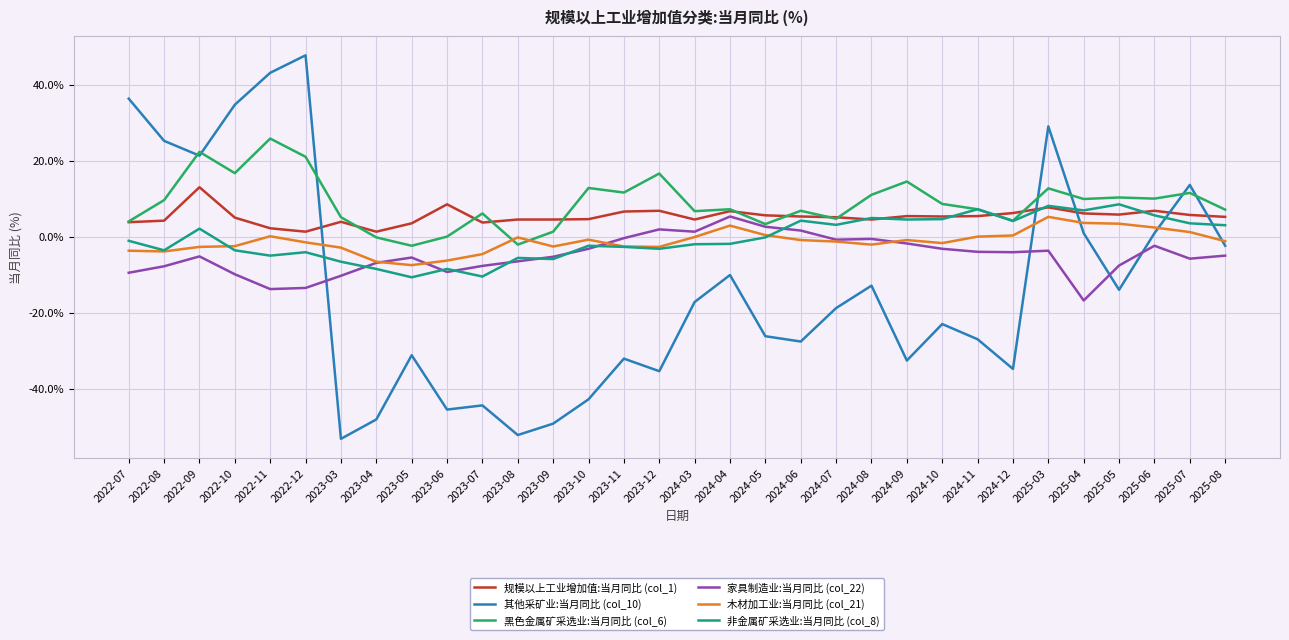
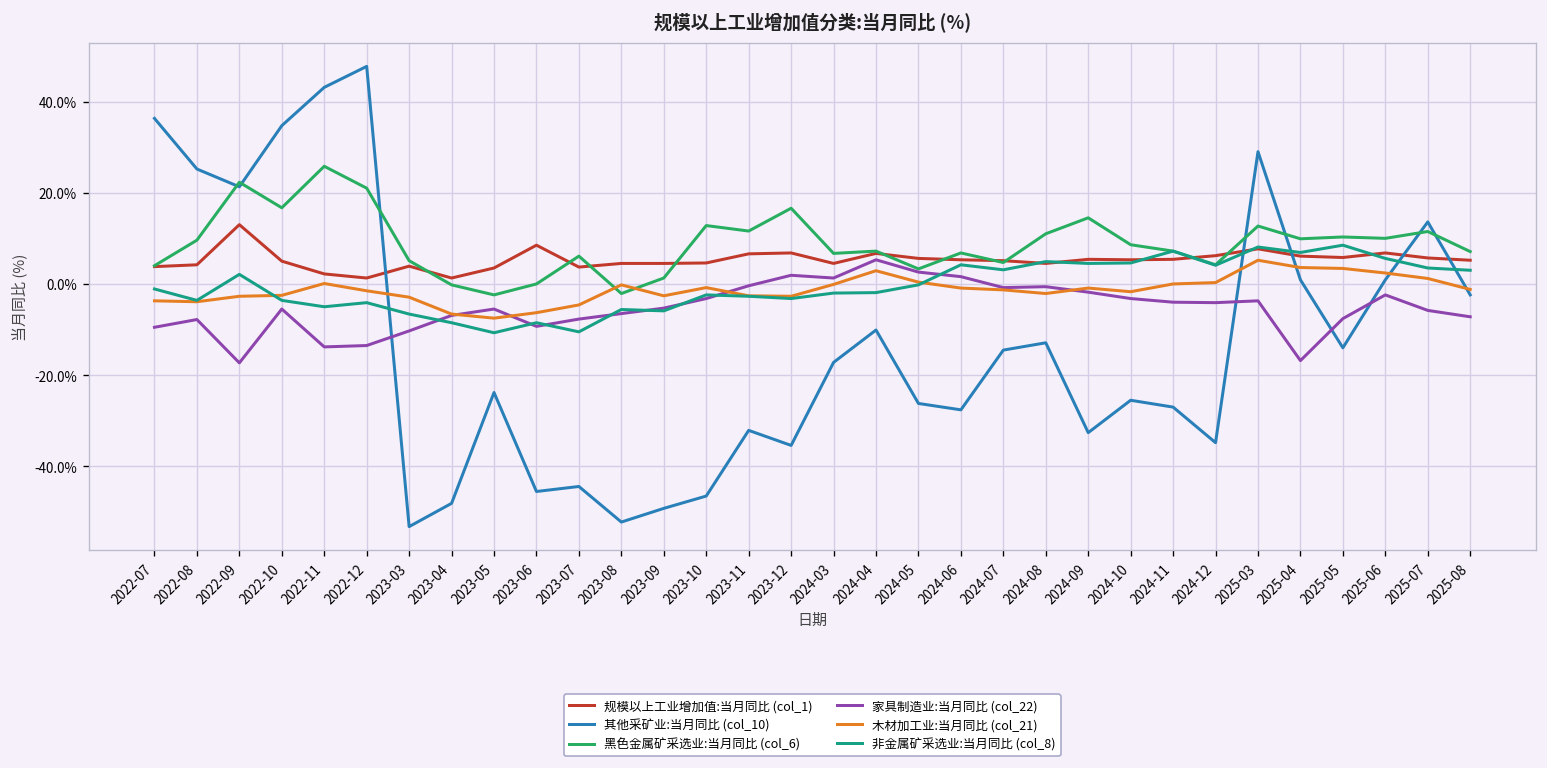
家具制造业:当月同比 (col_22), 2022-09: -5% -> -17%
家具制造业:当月同比 (col_22), 2022-10: -10% -> -6%
其他采矿业:当月同比 (col_10), 2023-05: -31% -> -24%
其他采矿业:当月同比 (col_10), 2023-10: -43% -> -47%
其他采矿业:当月同比 (col_10), 2024-07: -19% -> -15%
其他采矿业:当月同比 (col_10), 2024-10: -23% -> -26%
家具制造业:当月同比 (col_22), 2025-08: -5% -> -7%
